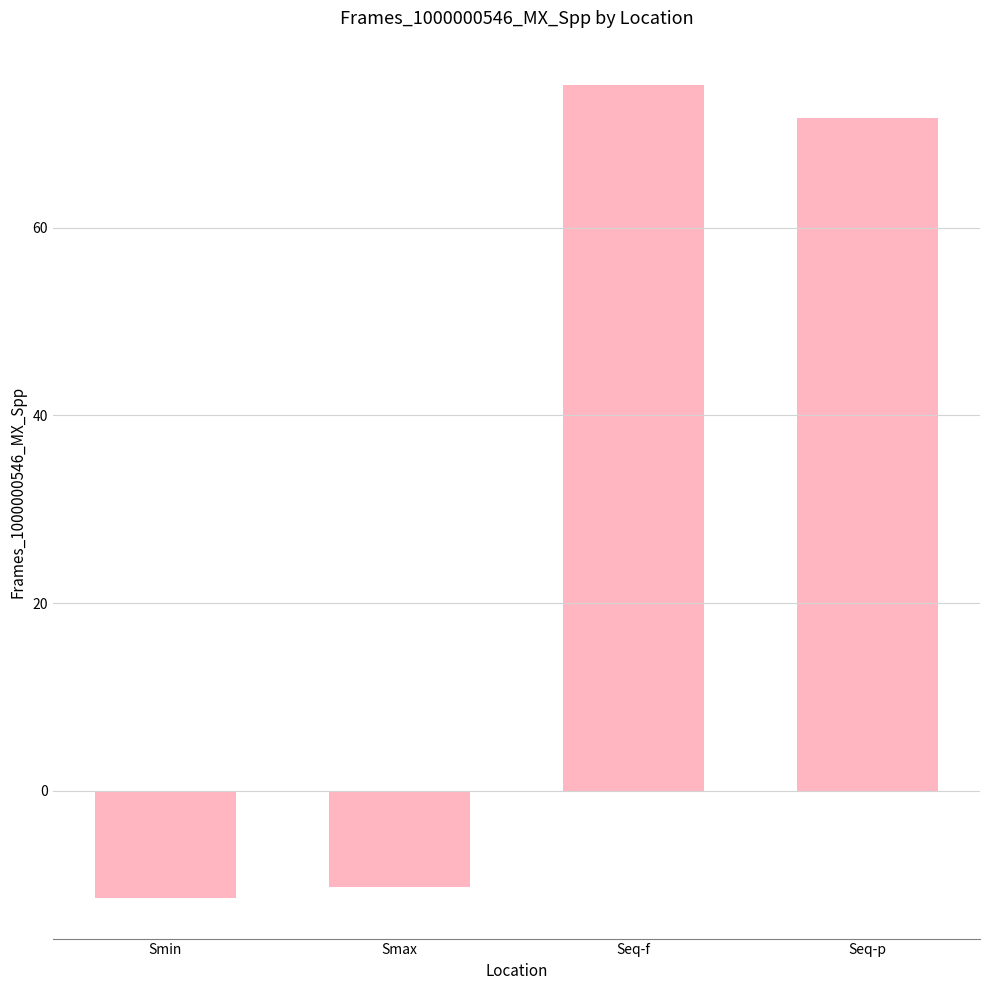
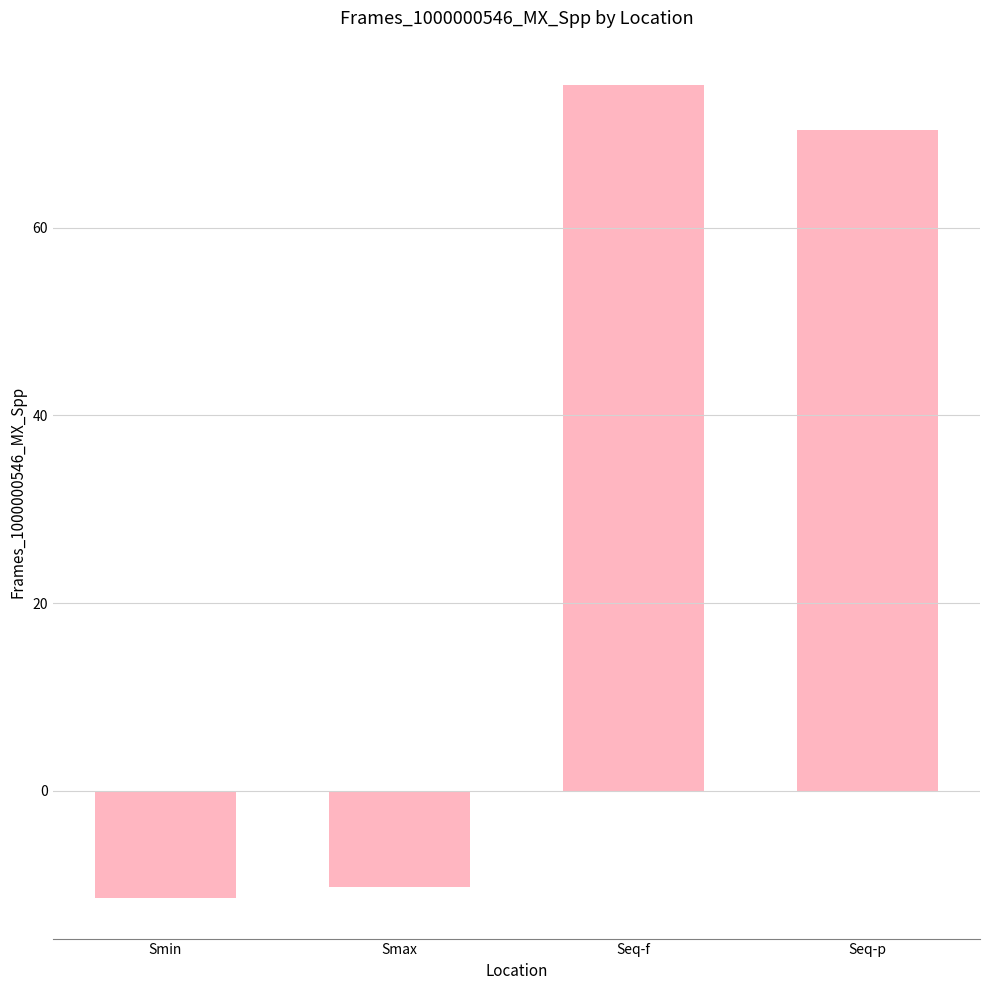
Seq-p: 72 -> 70
